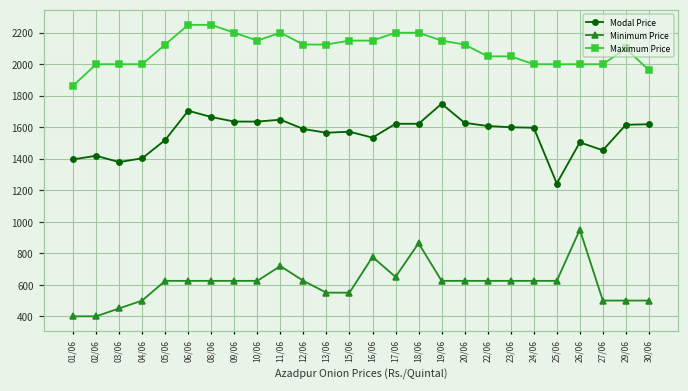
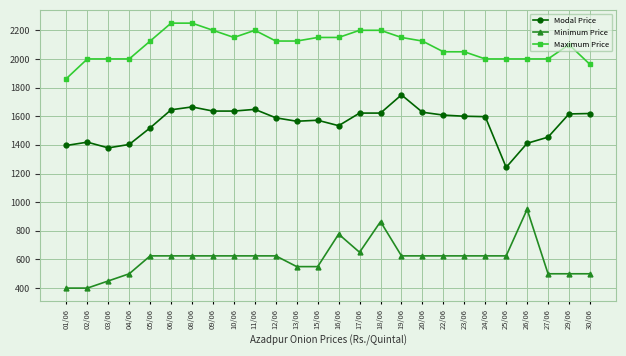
Modal Price, 06/06: 1710 -> 1650
Minimum Price, 11/06: 720 -> 630
Modal Price, 26/06: 1500 -> 1410
